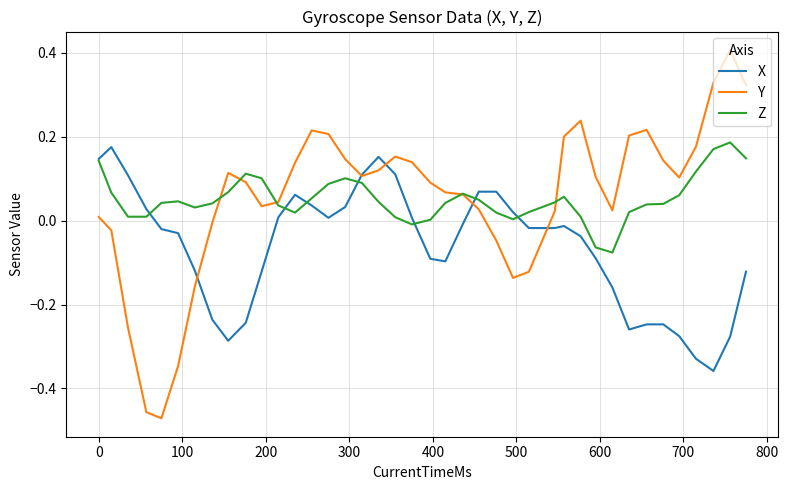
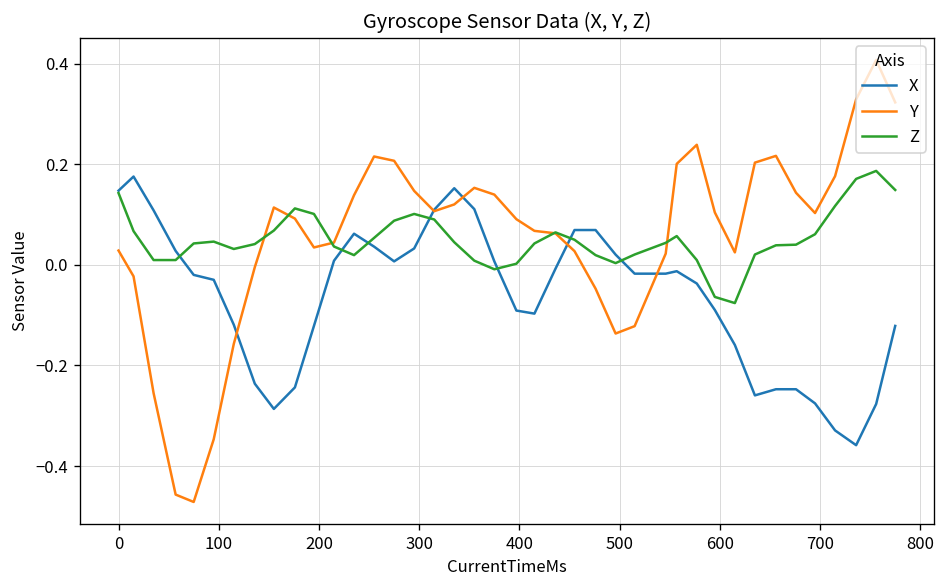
Y, 0: 0.01 -> 0.03
